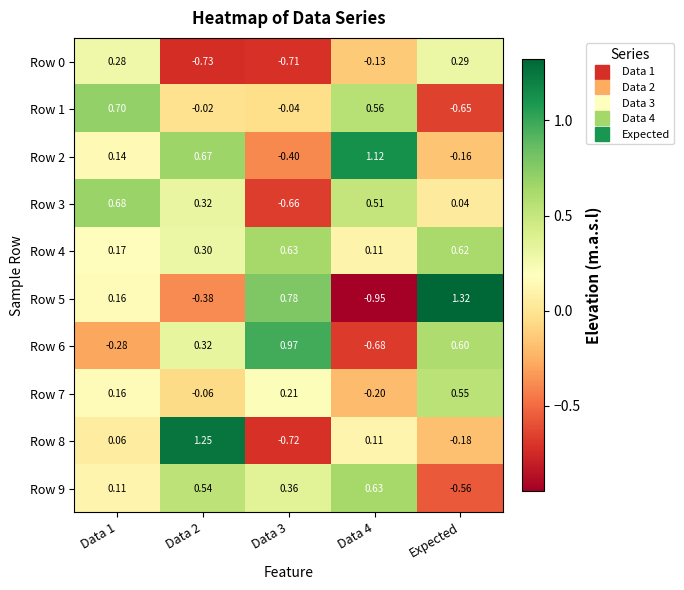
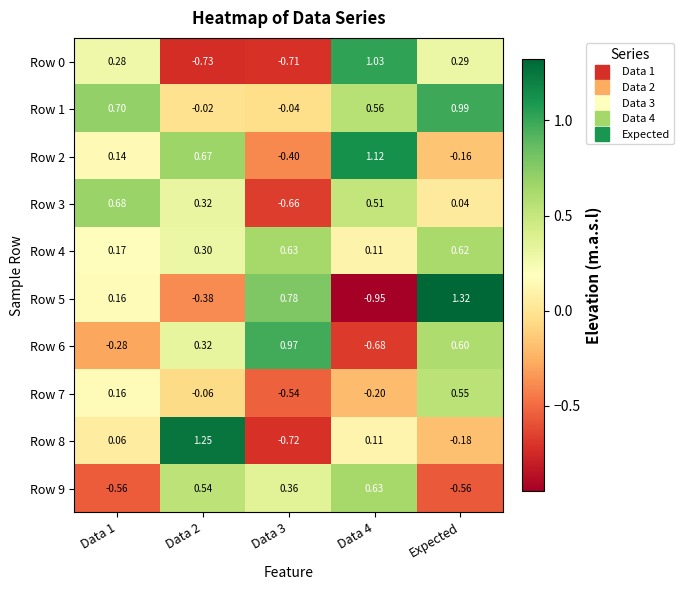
Row 0, Data 4: -0.13 -> 1.03
Row 1, Expected: -0.65 -> 0.99
Row 7, Data 3: 0.21 -> -0.54
Row 9, Data 1: 0.11 -> -0.56
